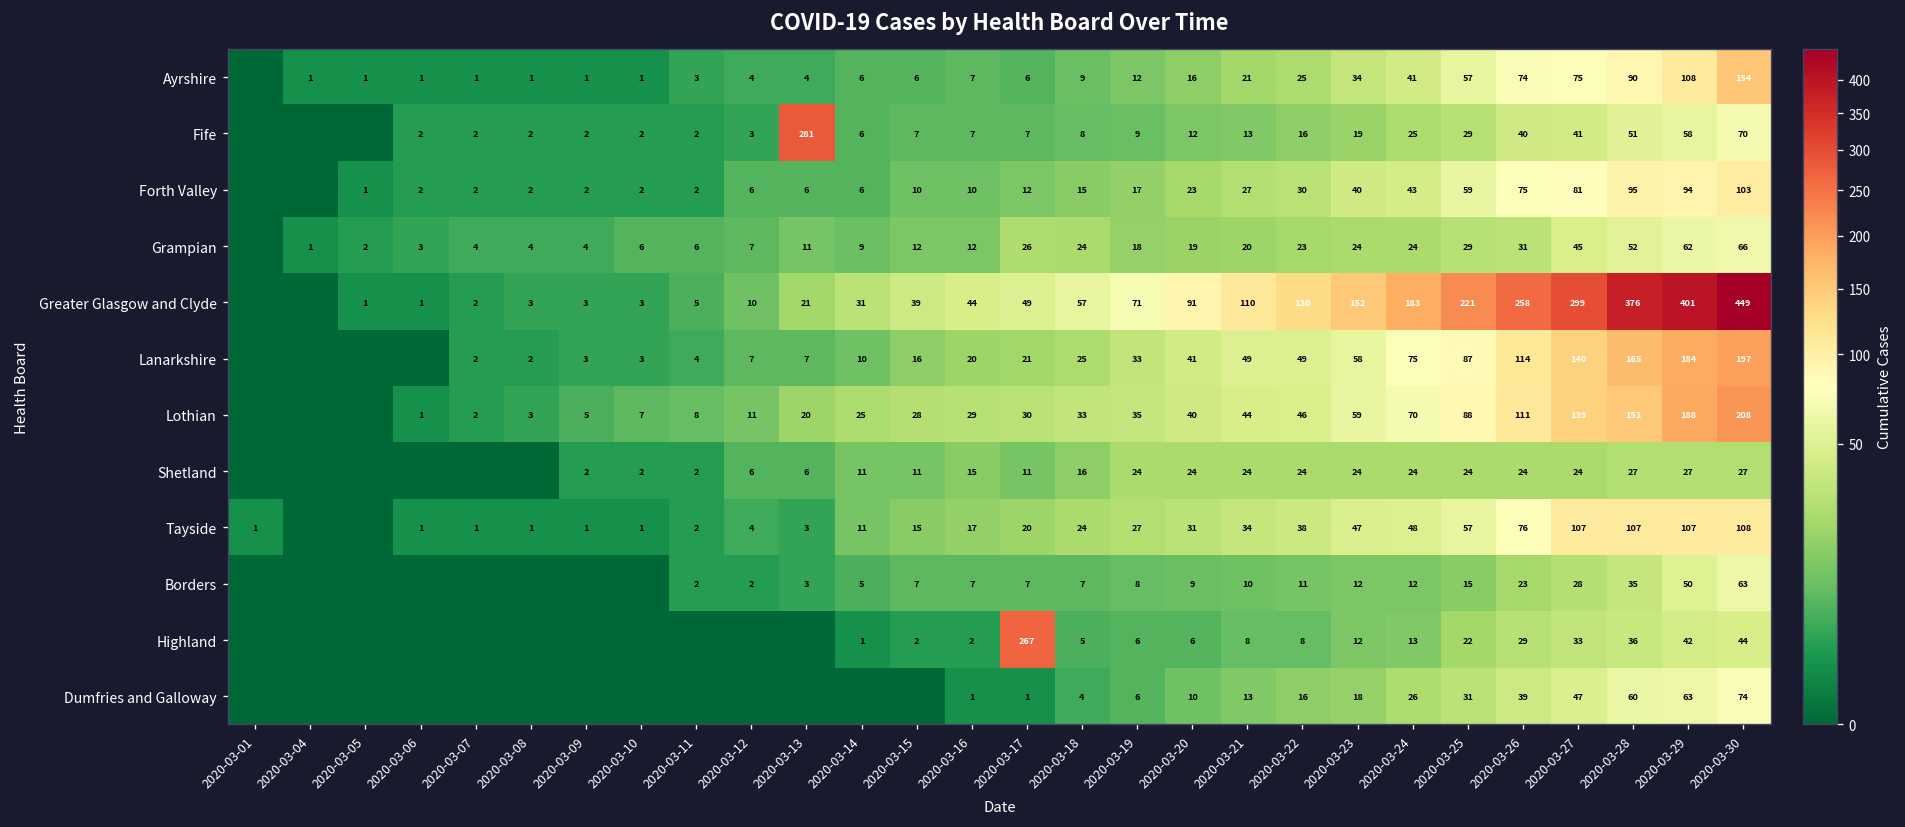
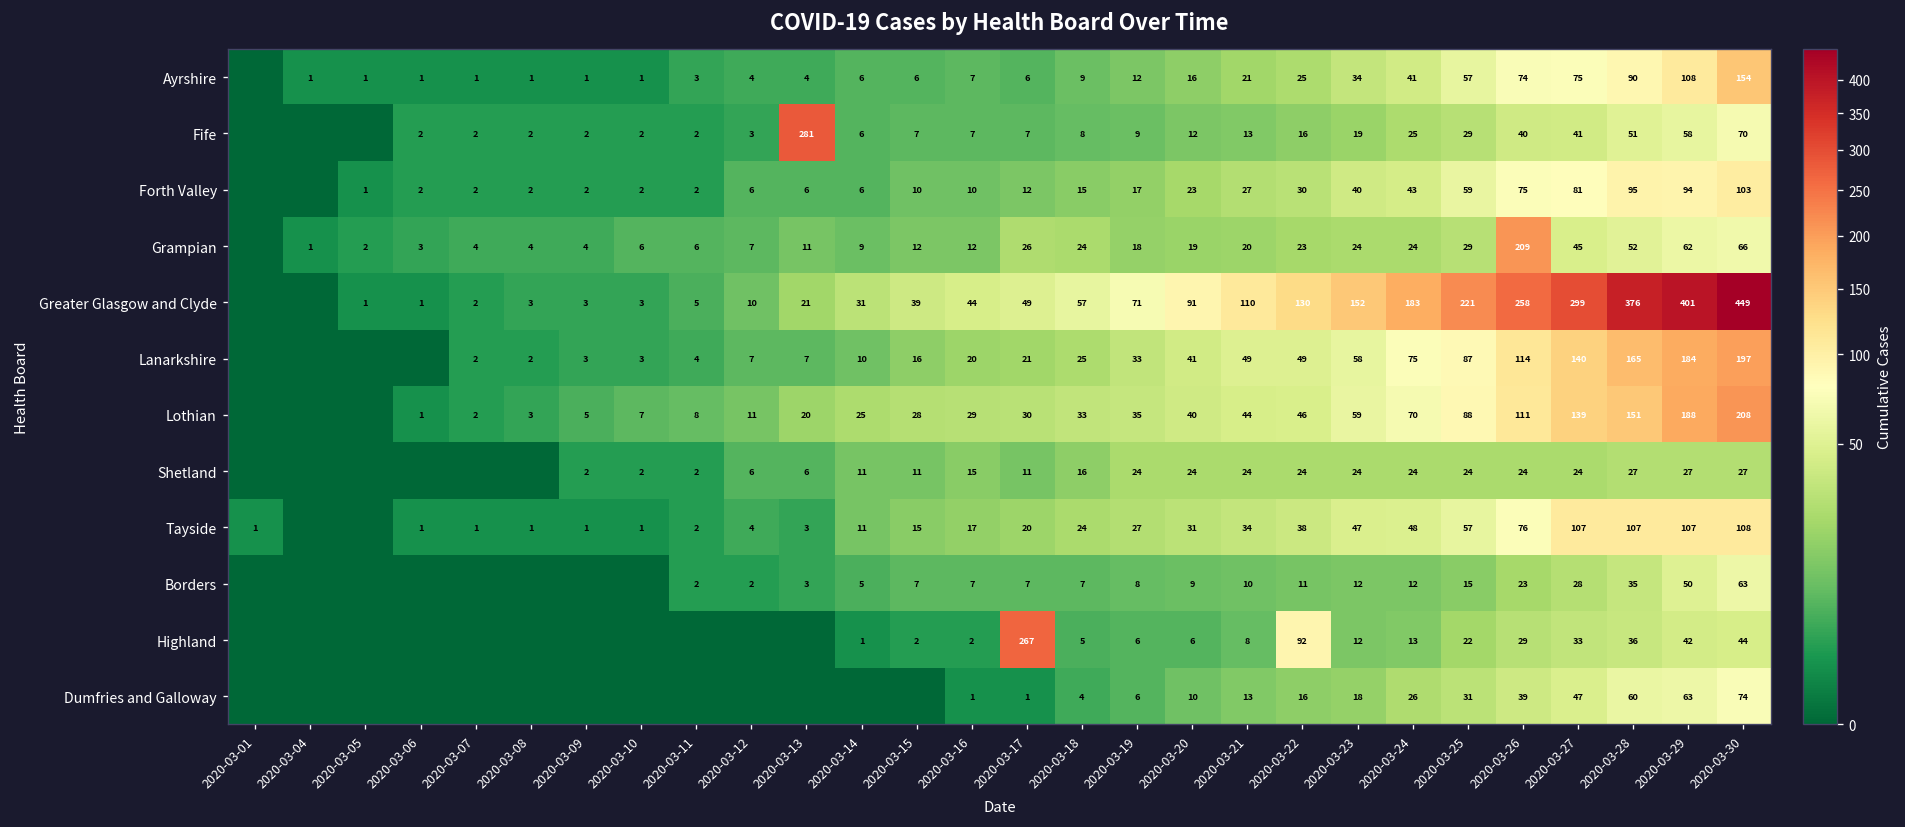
Grampian, 2020-03-26: 31 -> 209
Highland, 2020-03-22: 8 -> 92
